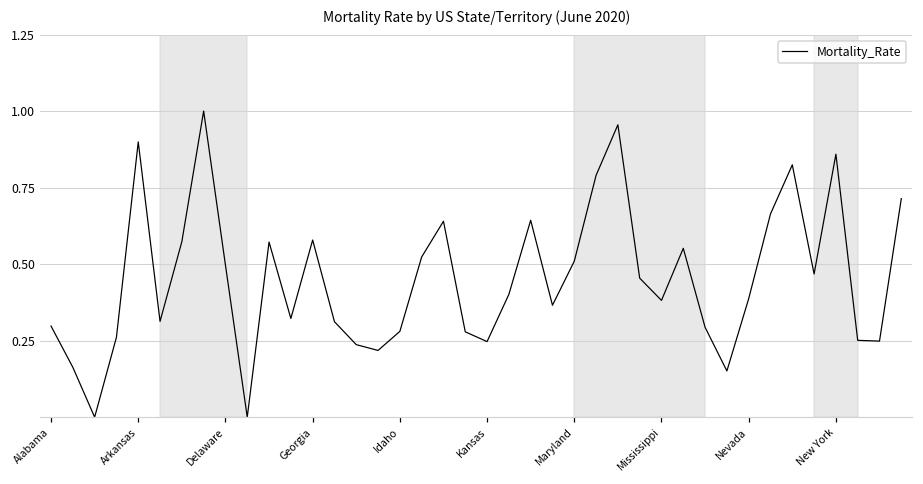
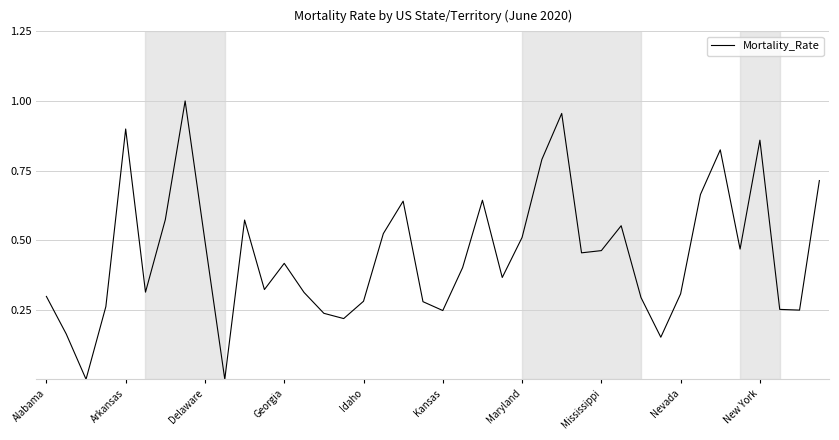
Georgia: 0.58 -> 0.42
Mississippi: 0.38 -> 0.46
Nevada: 0.39 -> 0.31
